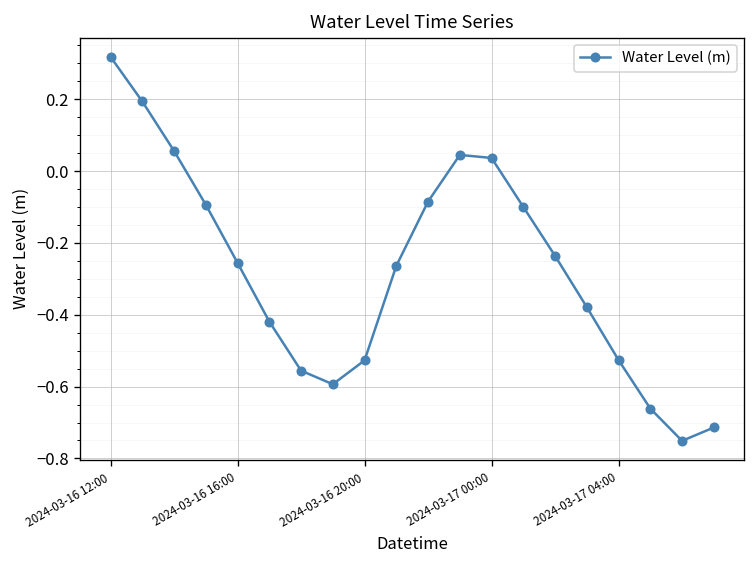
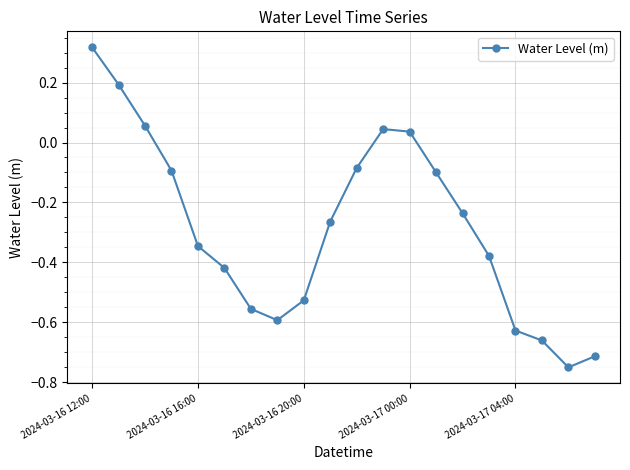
2024-03-16 16:00: -0.26 -> -0.35
2024-03-17 04:00: -0.53 -> -0.63
